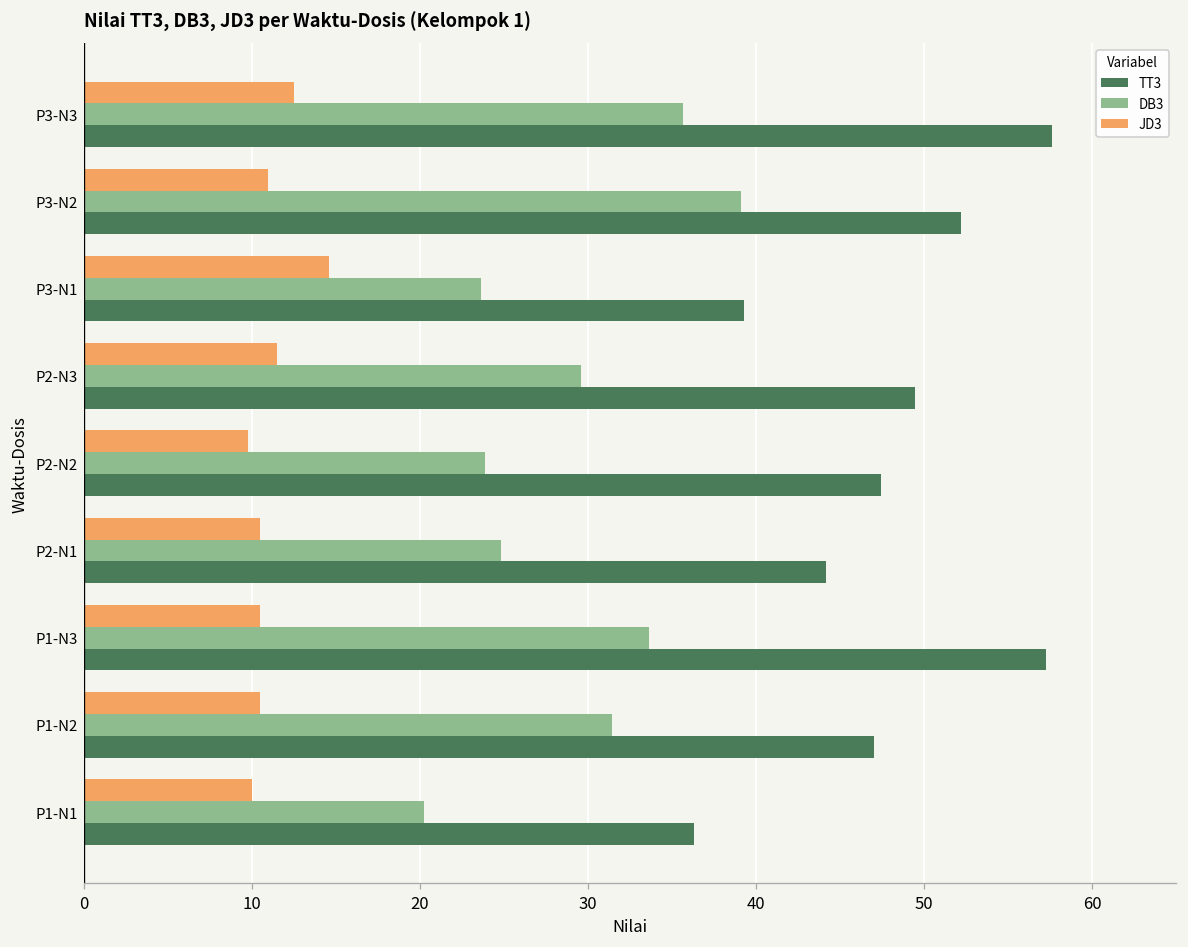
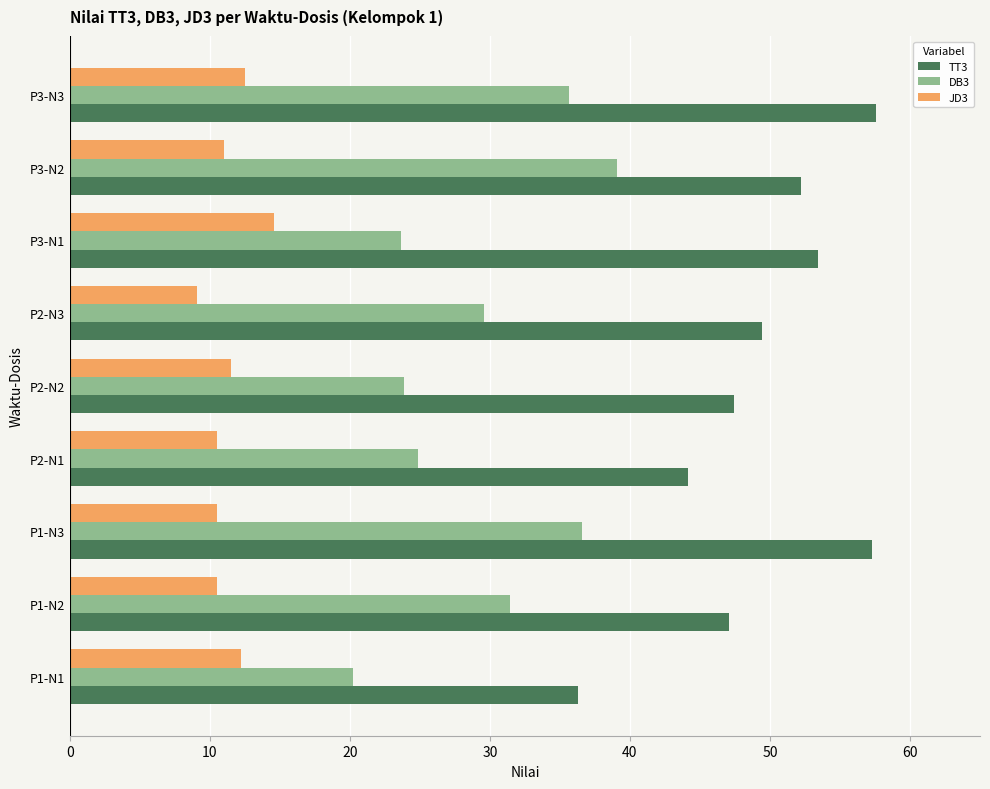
TT3, P3-N1: 39.3 -> 53.4
JD3, P2-N3: 11.5 -> 9.1
JD3, P2-N2: 9.8 -> 11.5
DB3, P1-N3: 33.7 -> 36.6
JD3, P1-N1: 10.0 -> 12.2
